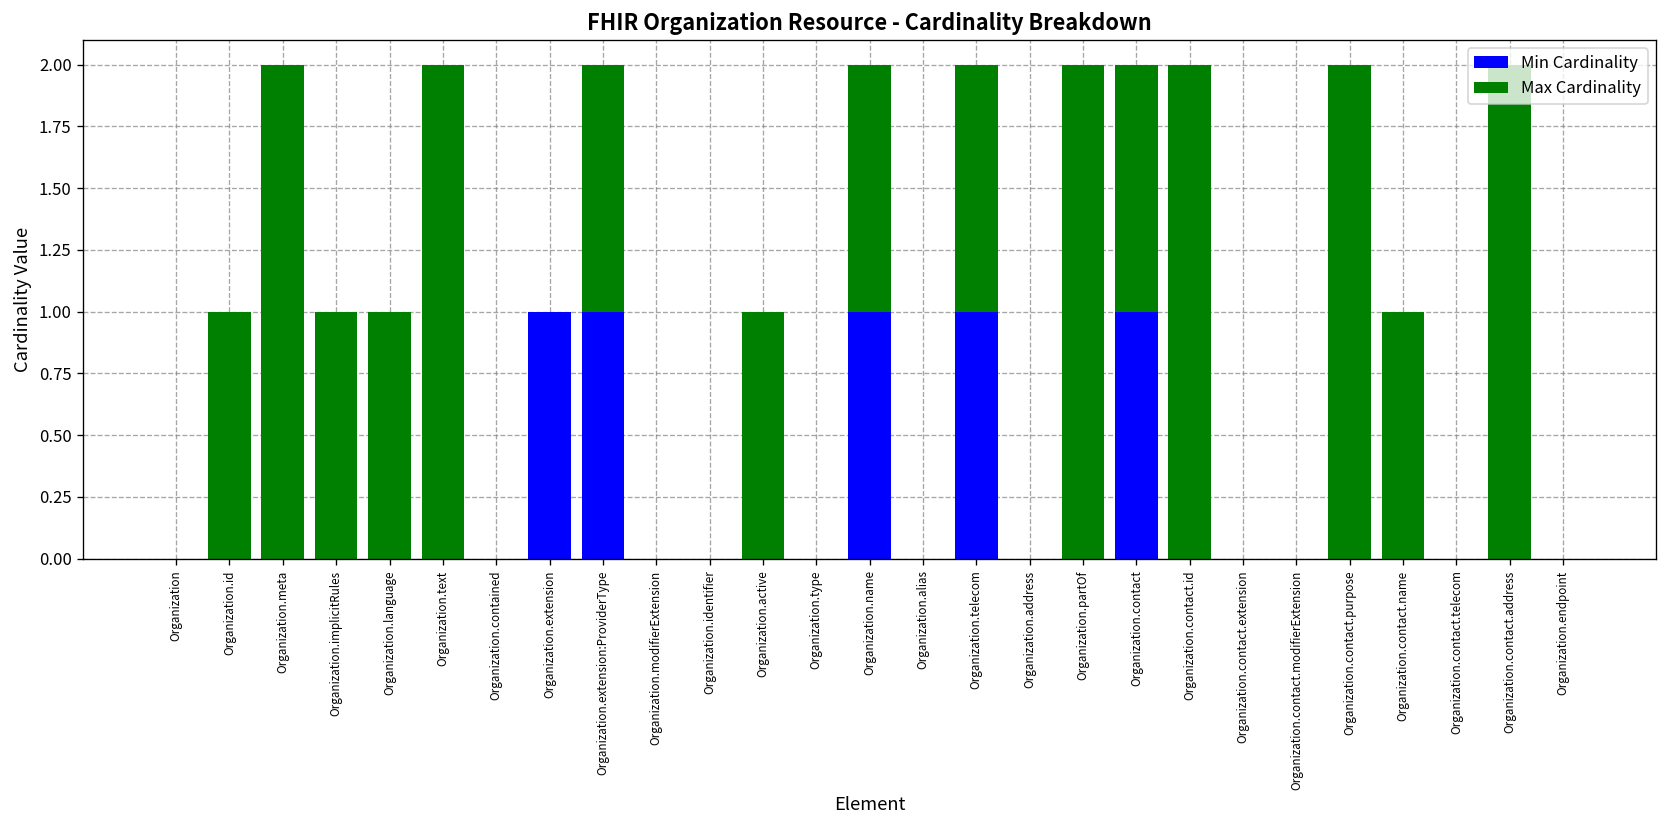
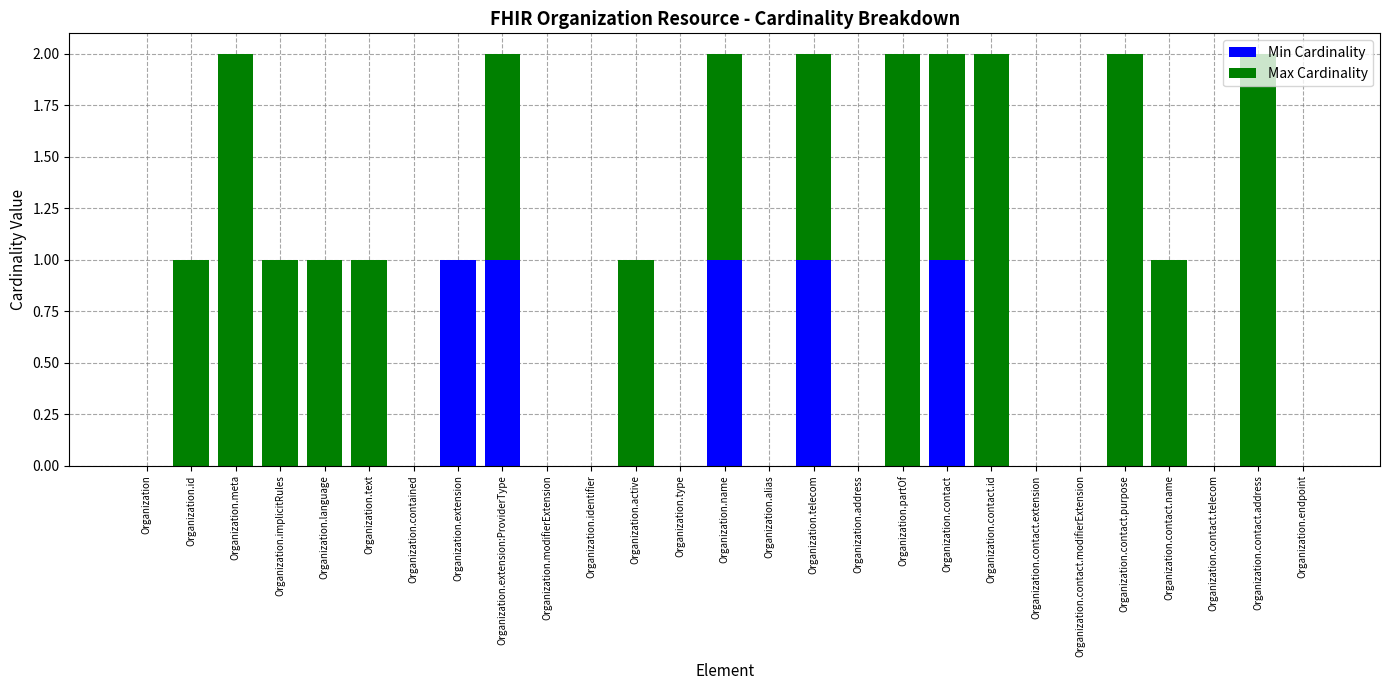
Max Cardinality, Organization.text: 2 -> 1
